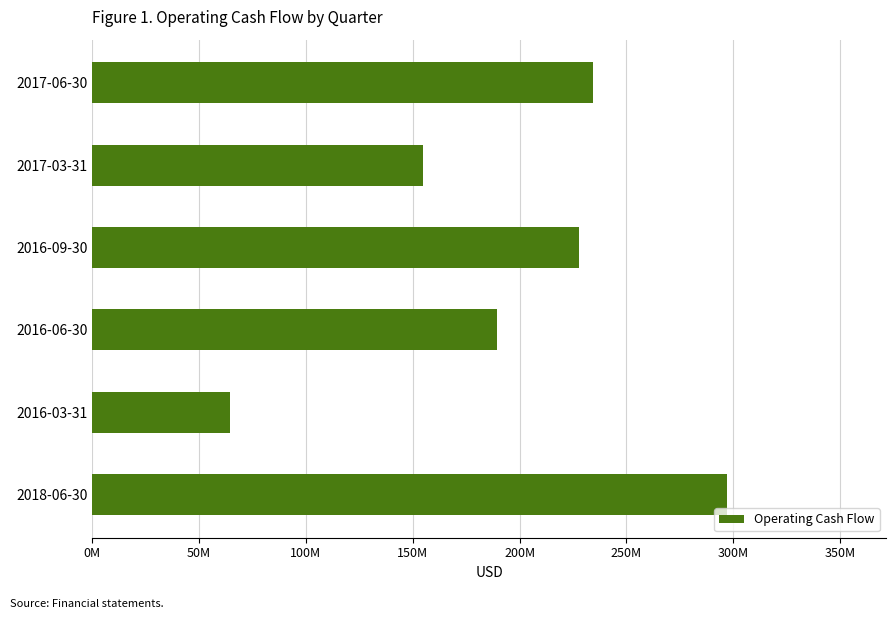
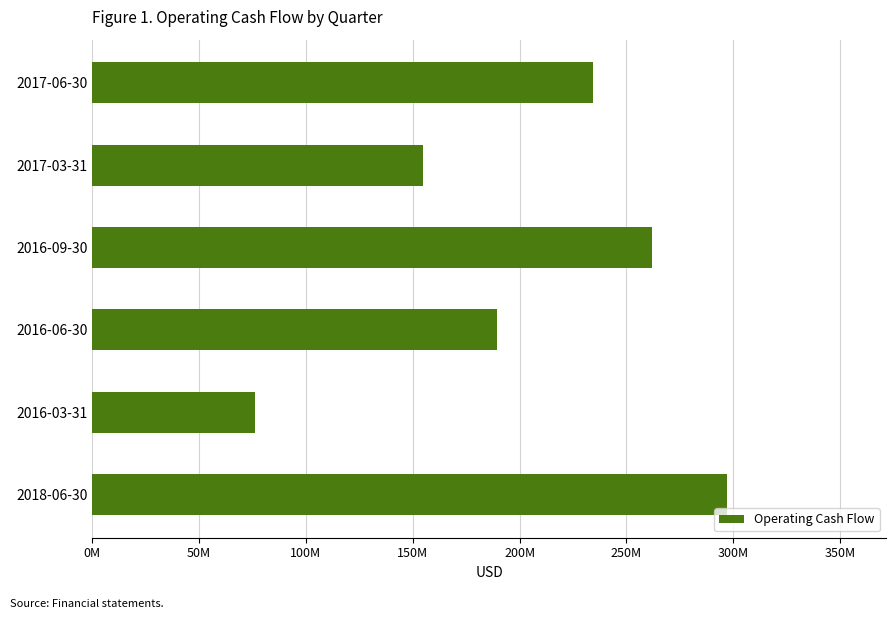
2016-09-30: 228000000 -> 262000000
2016-03-31: 64000000 -> 76000000
